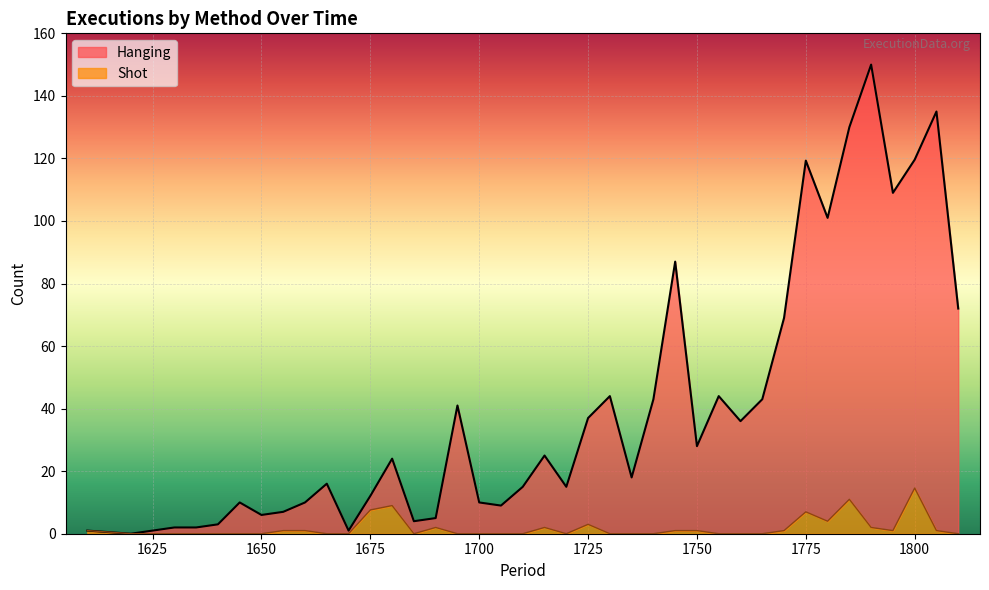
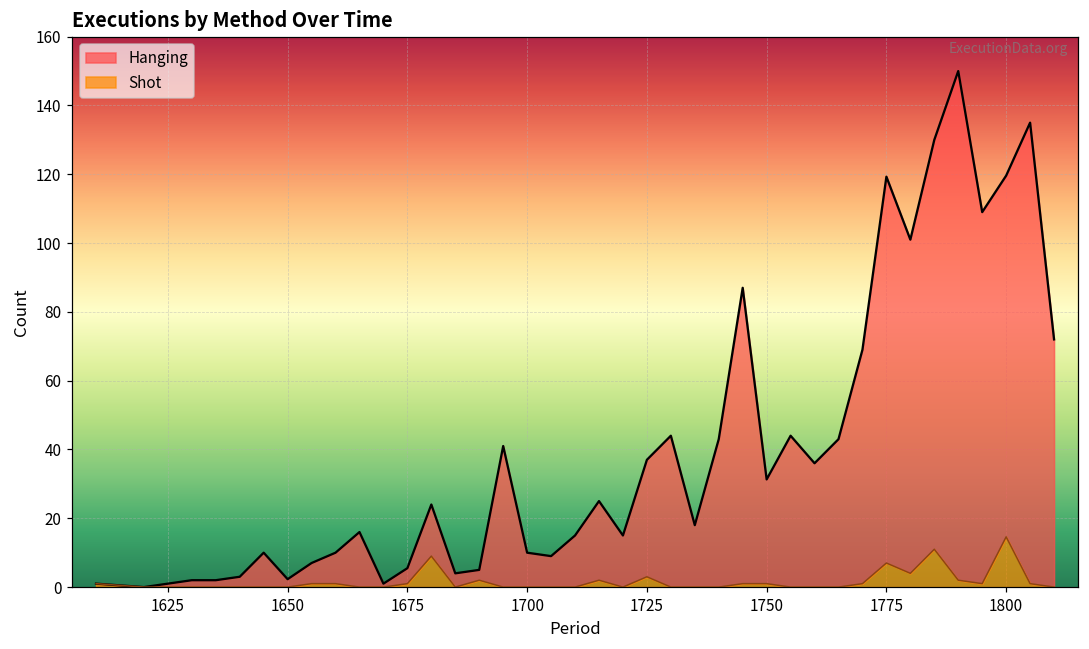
Hanging, 1650: 6 -> 2
Shot, 1675: 8 -> 1
Hanging, 1750: 27 -> 30
